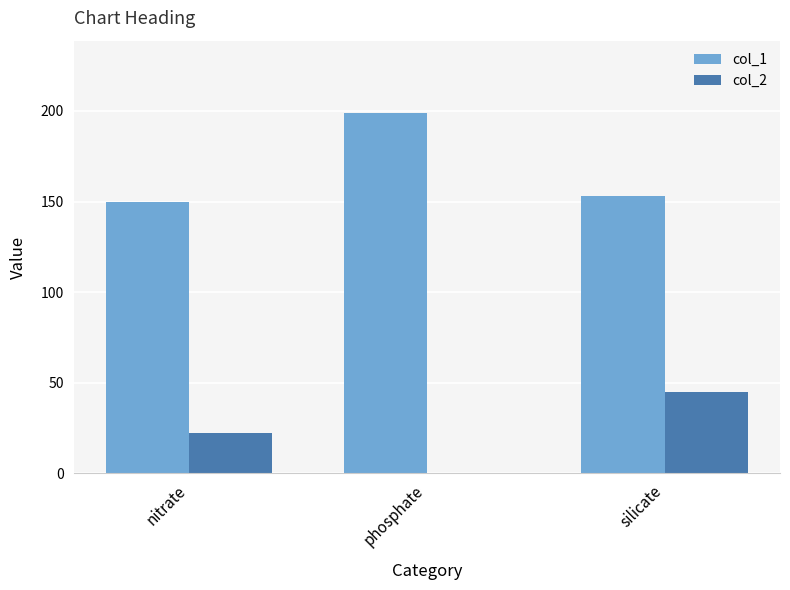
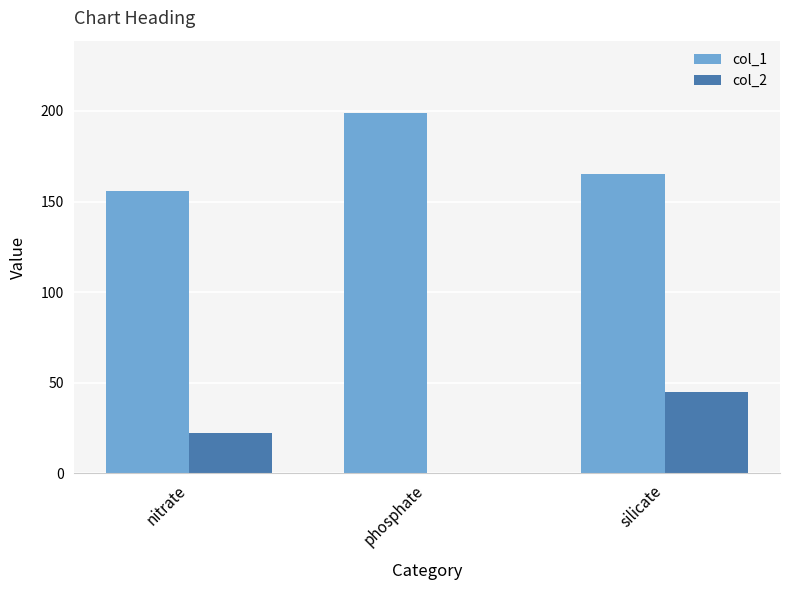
col_1, nitrate: 150 -> 156
col_1, silicate: 153 -> 165
